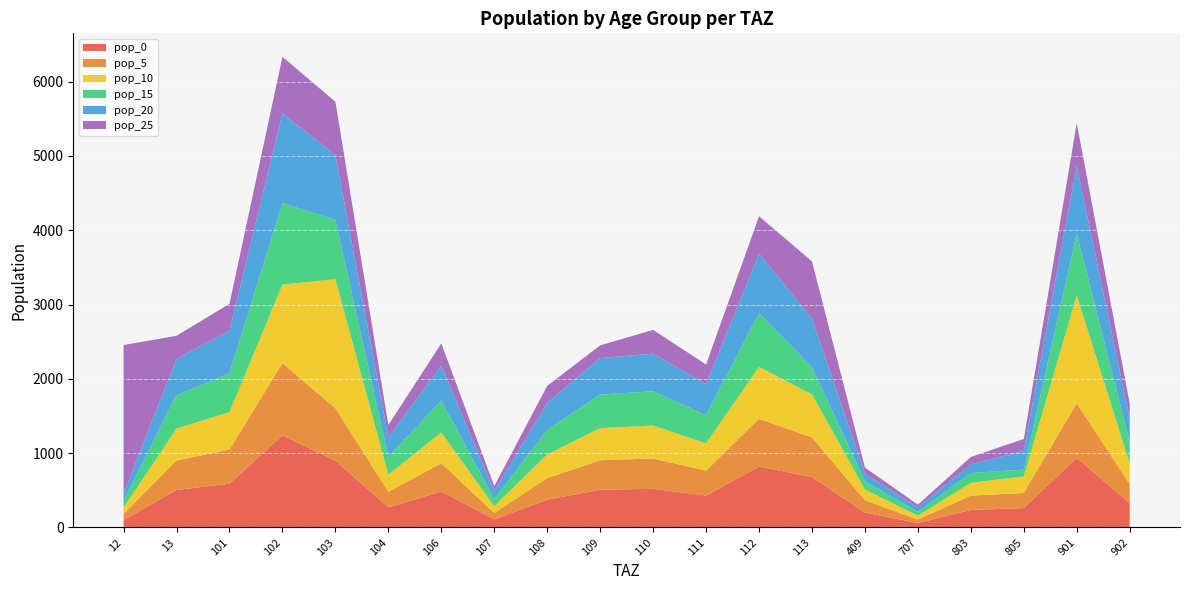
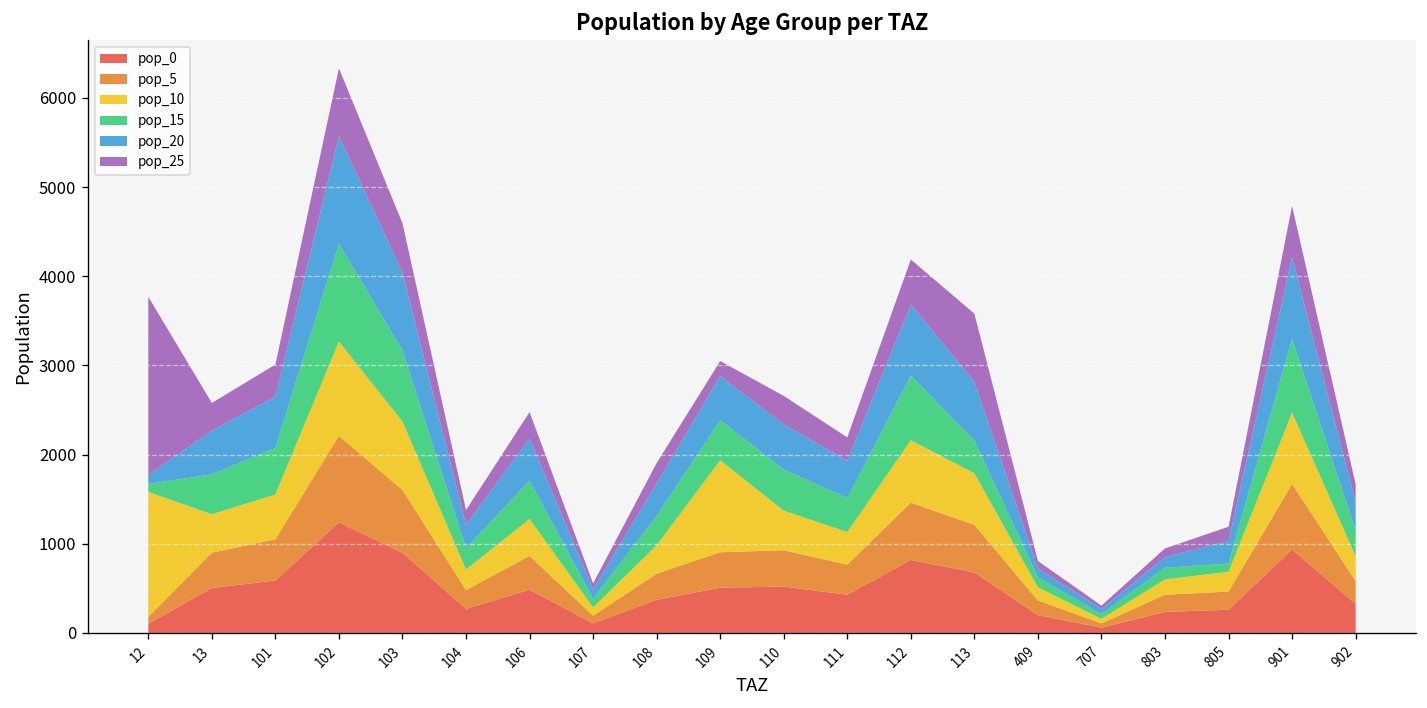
pop_10, 12: 100 -> 1400
pop_10, 103: 1700 -> 800
pop_25, 103: 700 -> 600
pop_10, 109: 400 -> 1000
pop_10, 901: 1500 -> 800
